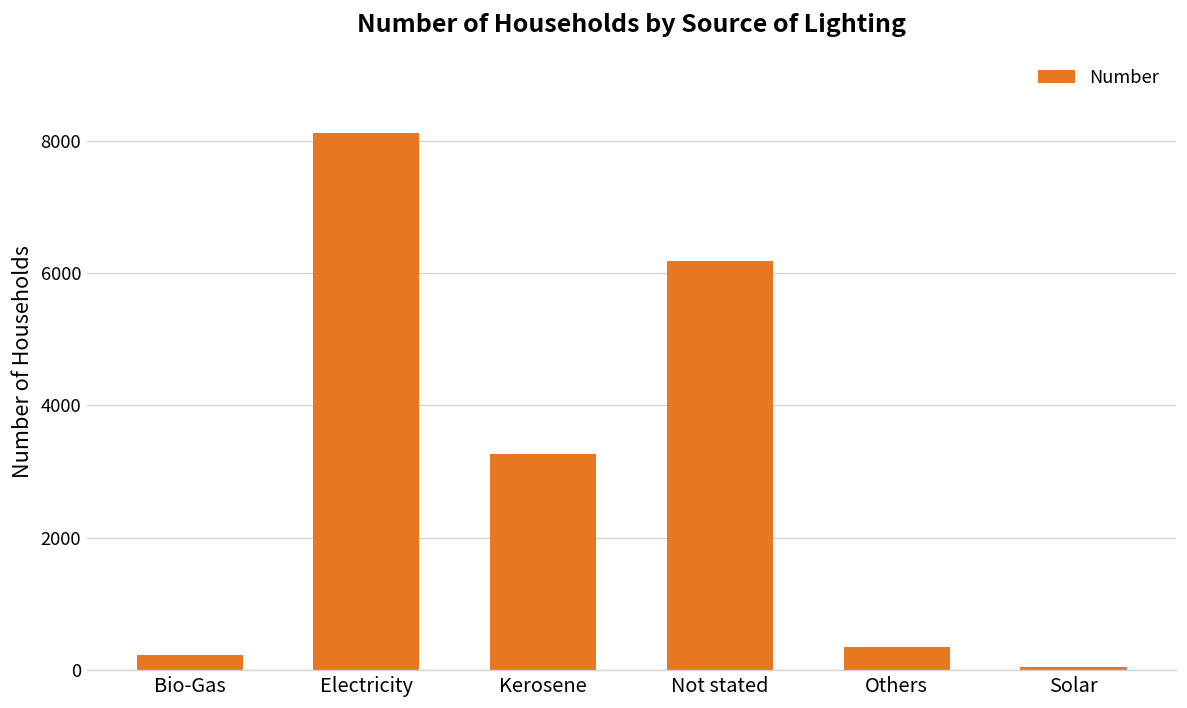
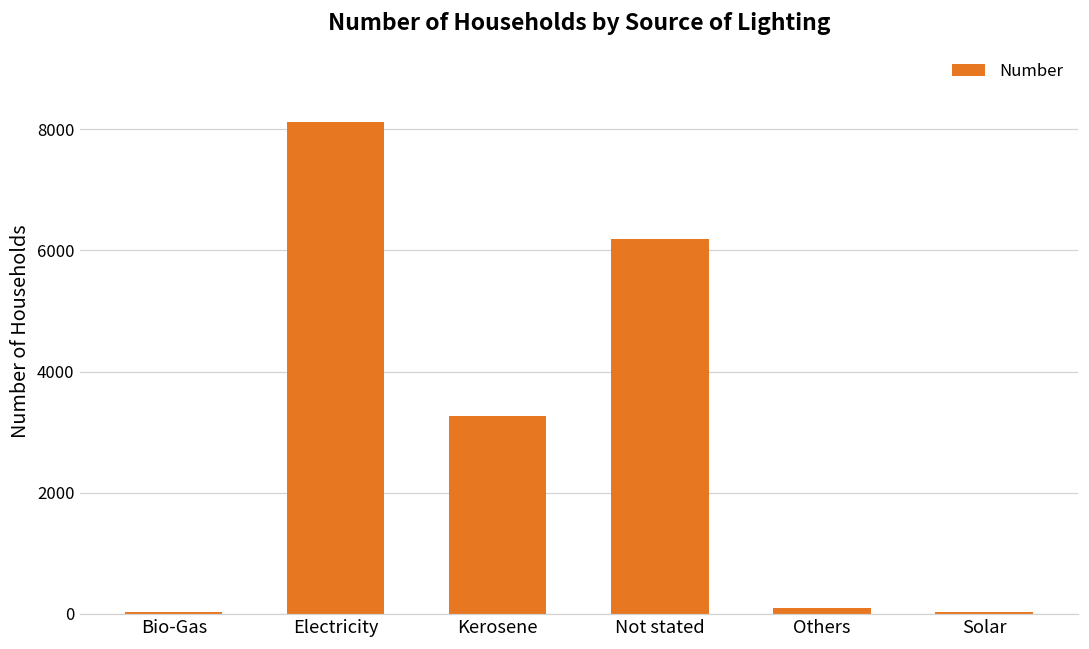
Bio-Gas: 200 -> 0
Others: 300 -> 100
